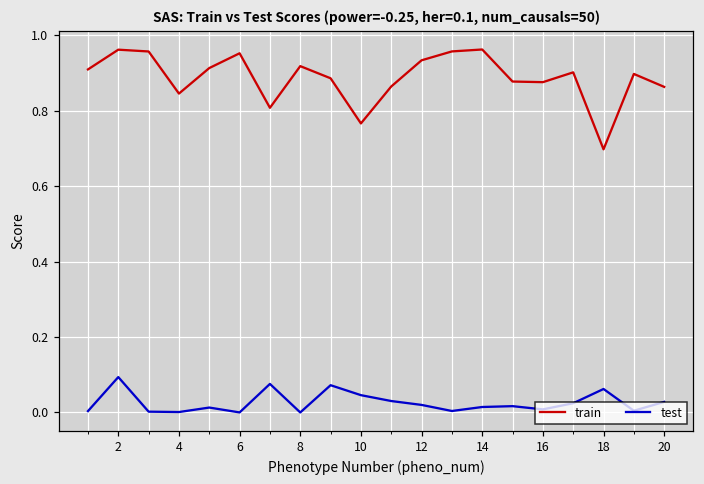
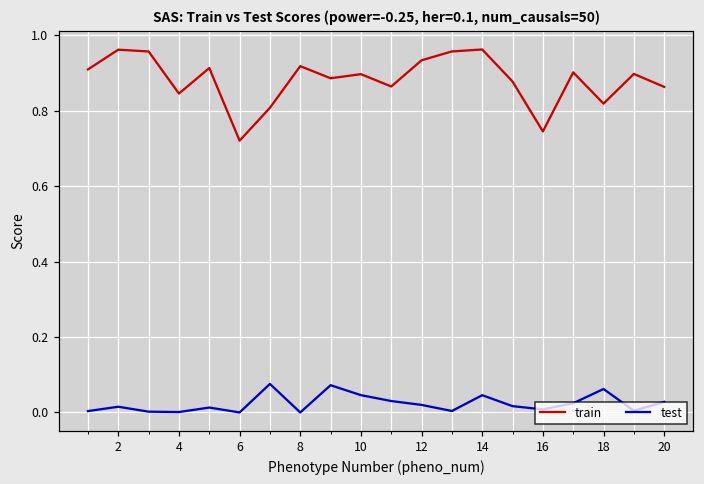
test, 2: 0.09 -> 0.02
train, 6: 0.95 -> 0.72
train, 10: 0.77 -> 0.90
test, 14: 0.01 -> 0.05
train, 16: 0.88 -> 0.74
train, 18: 0.70 -> 0.82
